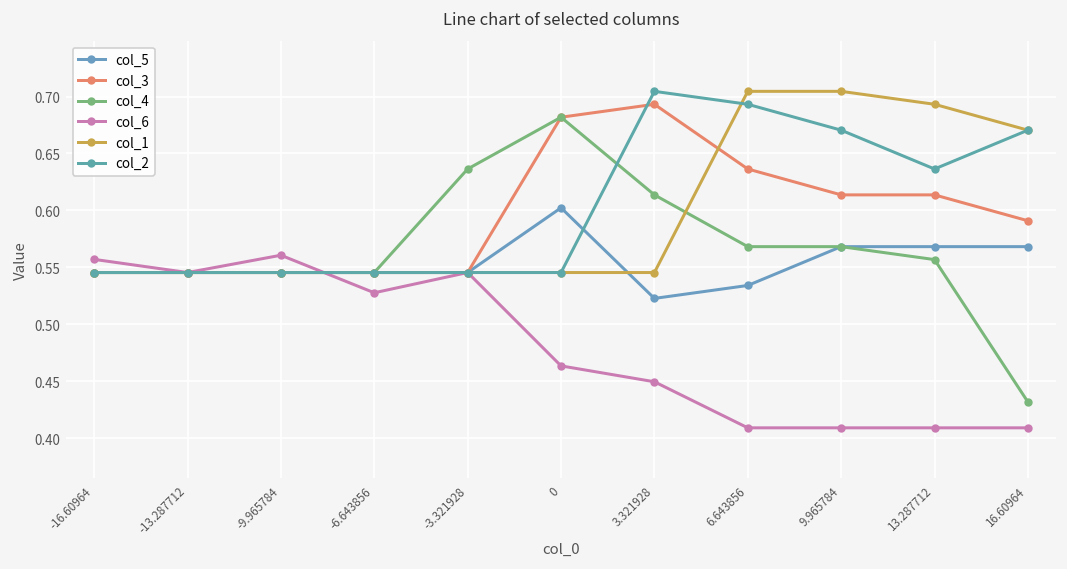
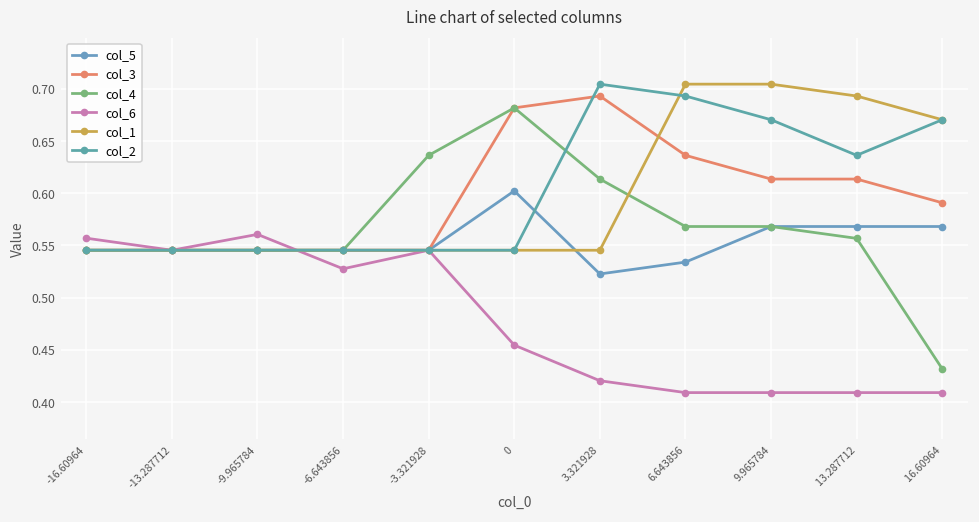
col_6, 0: 0.46 -> 0.45
col_6, 3.321928: 0.45 -> 0.42
